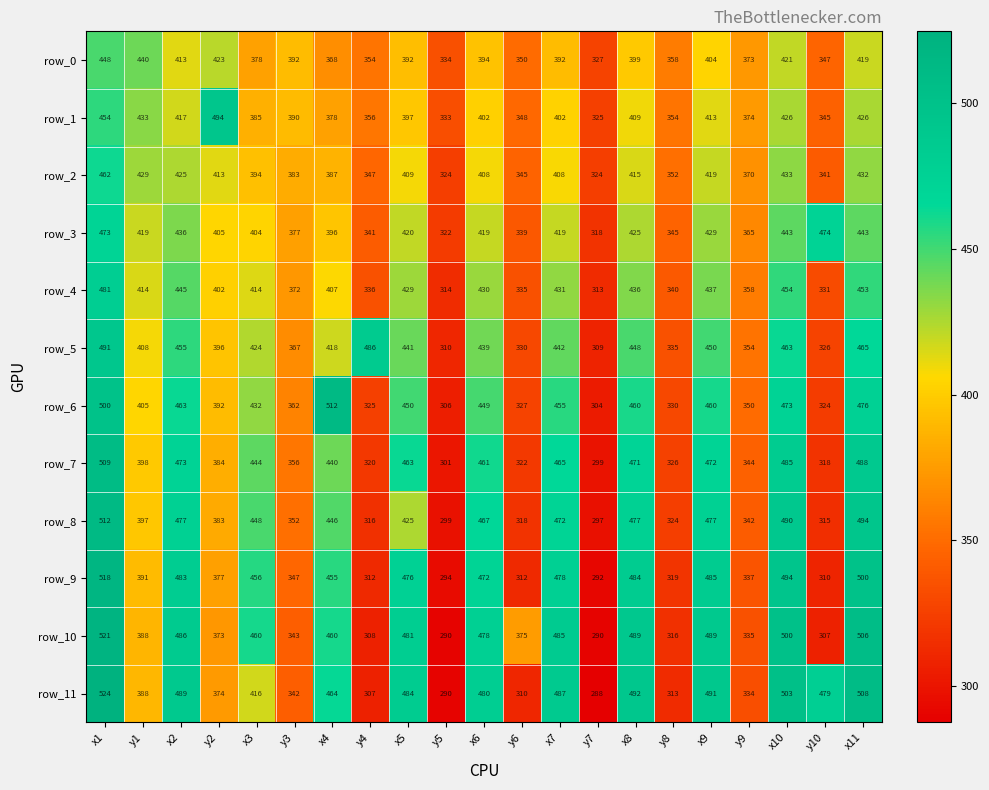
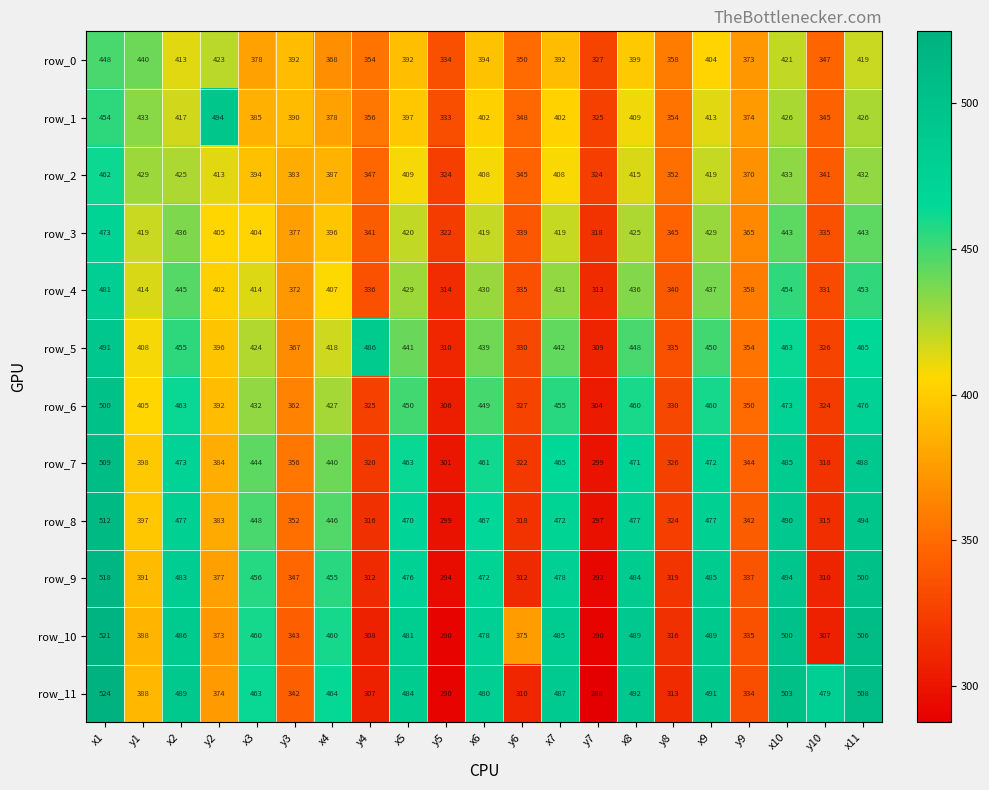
row_3, y10: 474 -> 335
row_6, x4: 512 -> 427
row_8, x5: 425 -> 470
row_11, x3: 416 -> 463
